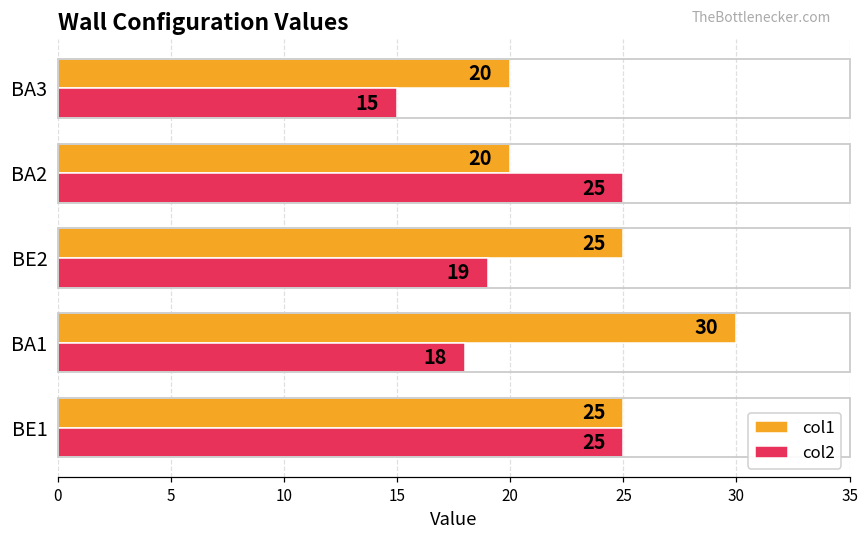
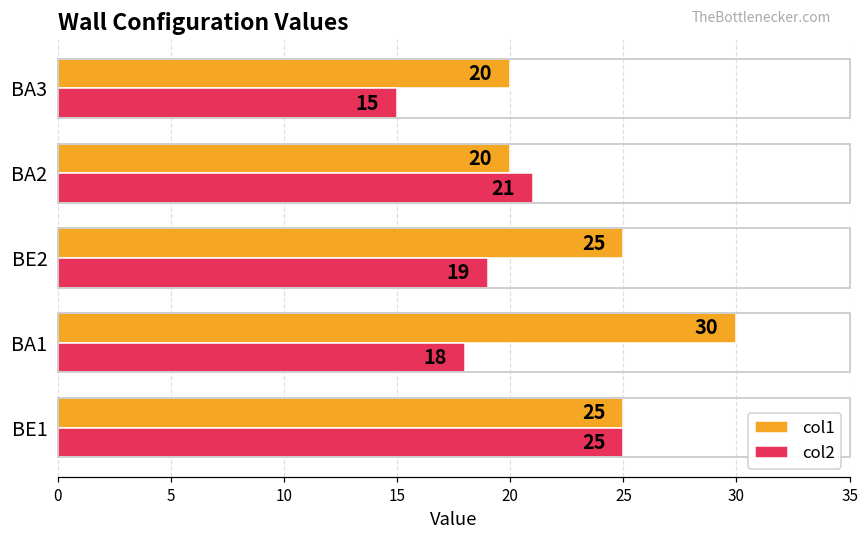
col2, BA2: 25 -> 21
